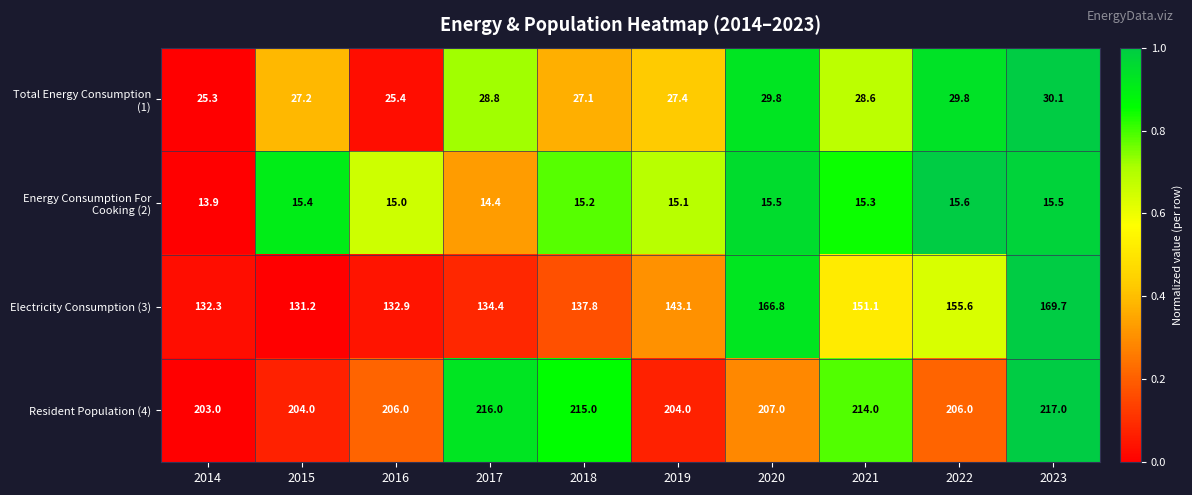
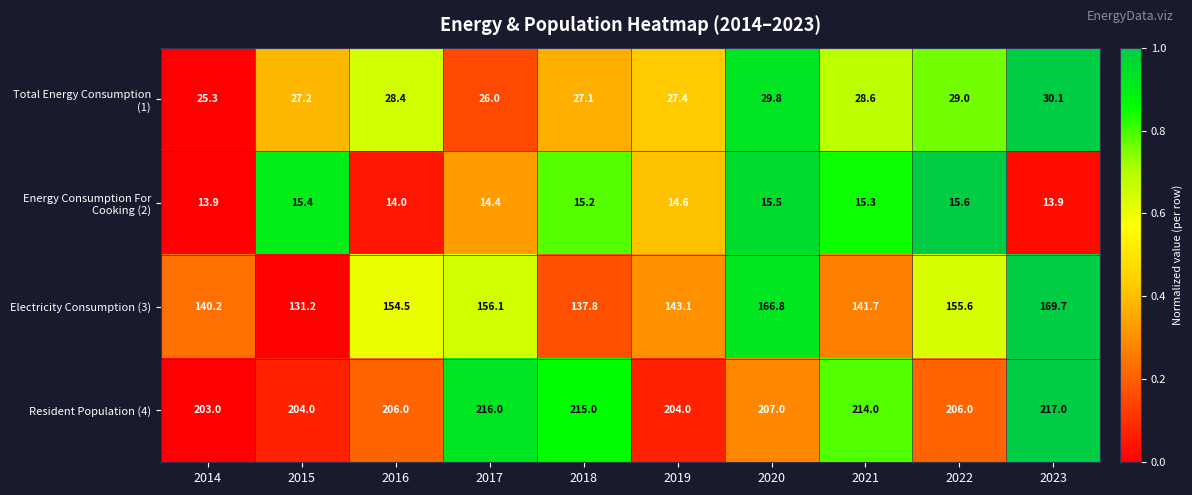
Total Energy Consumption (1), 2016: 25.4 -> 28.4
Total Energy Consumption (1), 2017: 28.8 -> 26.0
Total Energy Consumption (1), 2022: 29.8 -> 29.0
Energy Consumption For Cooking (2), 2016: 15.0 -> 14.0
Energy Consumption For Cooking (2), 2019: 15.1 -> 14.6
Energy Consumption For Cooking (2), 2023: 15.5 -> 13.9
Electricity Consumption (3), 2014: 132.3 -> 140.2
Electricity Consumption (3), 2016: 132.9 -> 154.5
Electricity Consumption (3), 2017: 134.4 -> 156.1
Electricity Consumption (3), 2021: 151.1 -> 141.7
